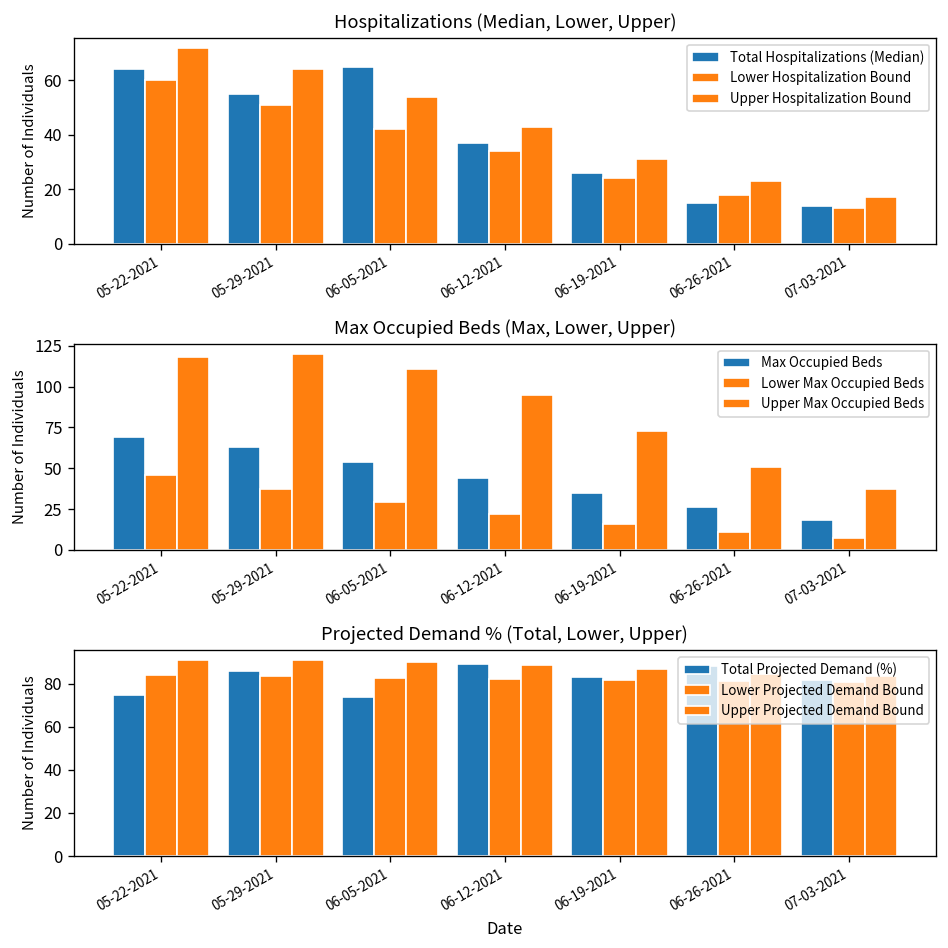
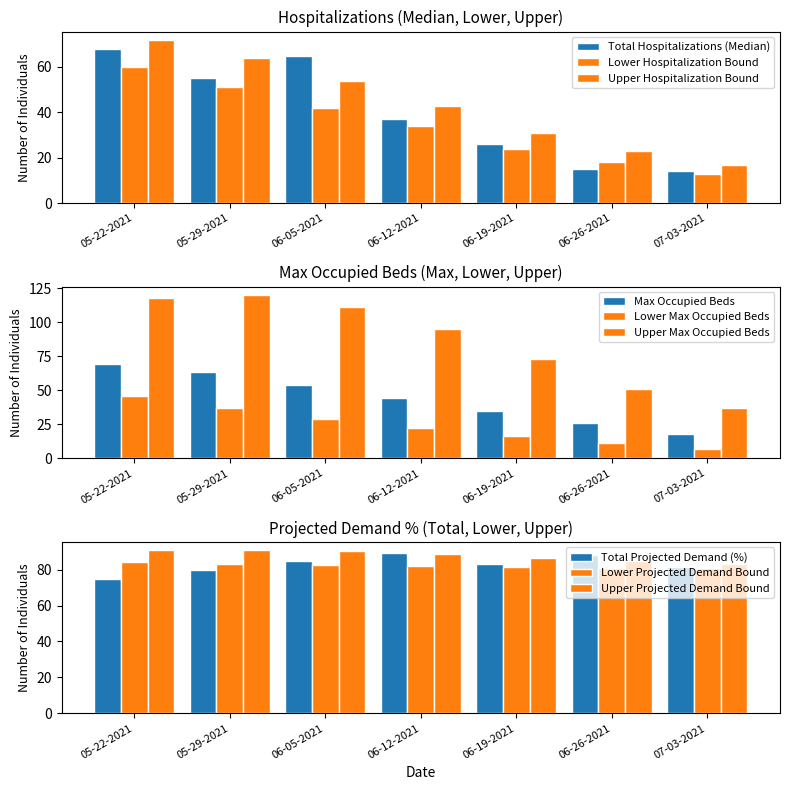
Hospitalizations (Median, Lower, Upper), Total Hospitalizations (Median), 05-22-2021: 64 -> 68
Projected Demand % (Total, Lower, Upper), Total Projected Demand (%), 05-29-2021: 86 -> 80
Projected Demand % (Total, Lower, Upper), Total Projected Demand (%), 06-05-2021: 74 -> 85
